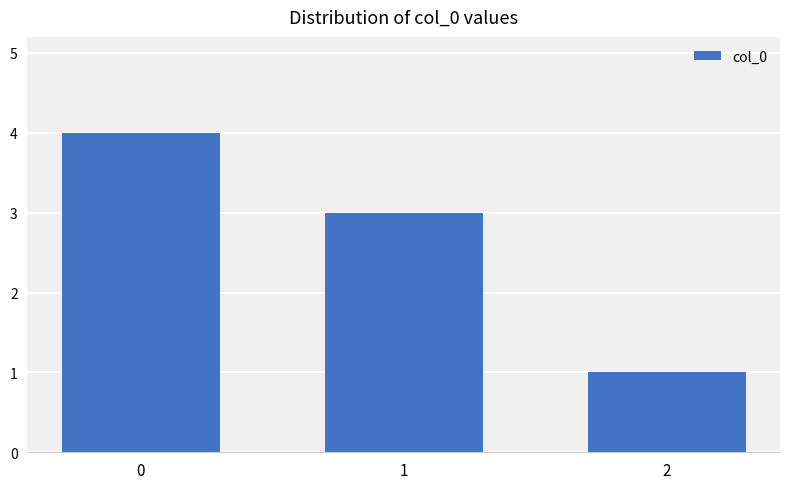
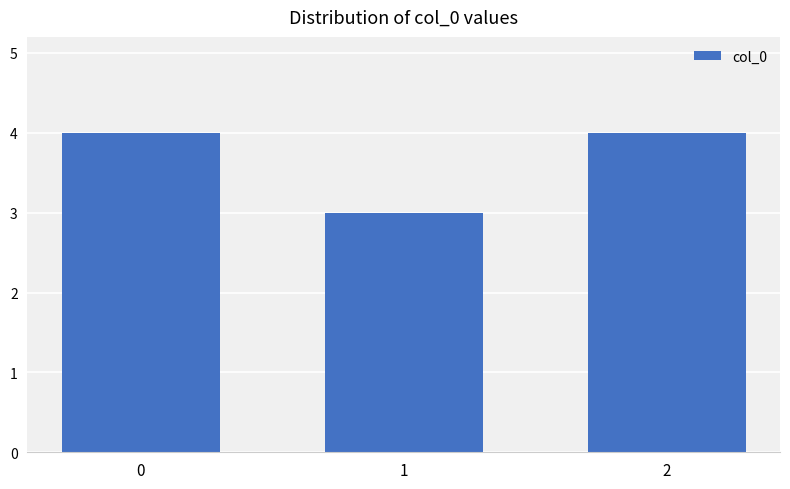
2: 1 -> 4
